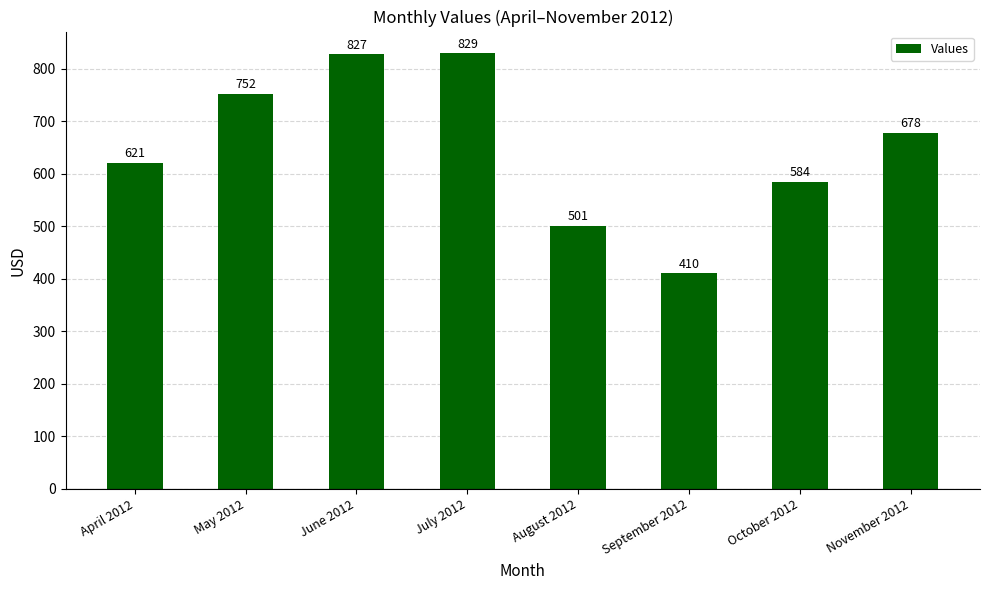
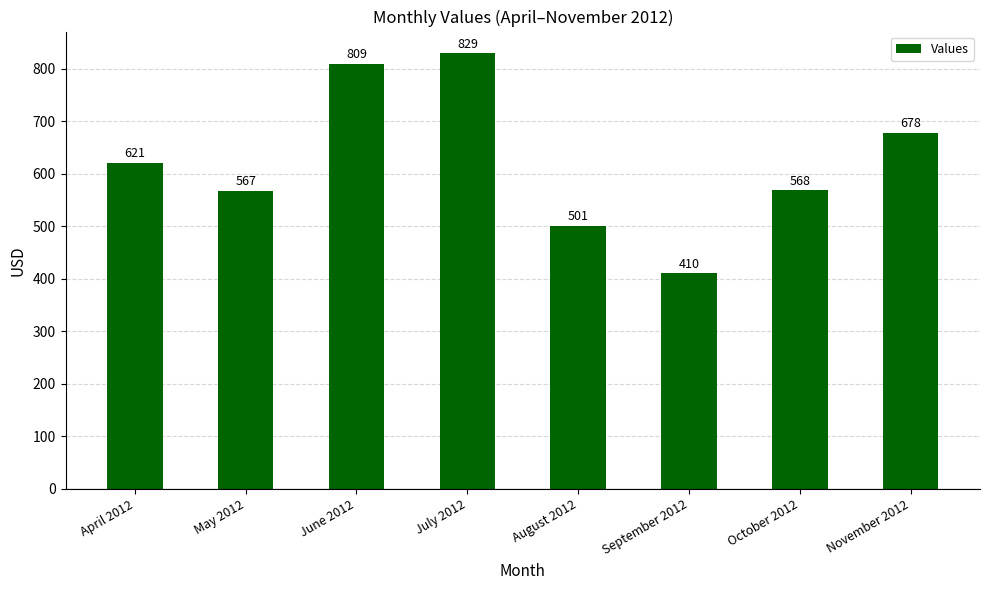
May 2012: 752 -> 567
June 2012: 827 -> 809
October 2012: 584 -> 568
